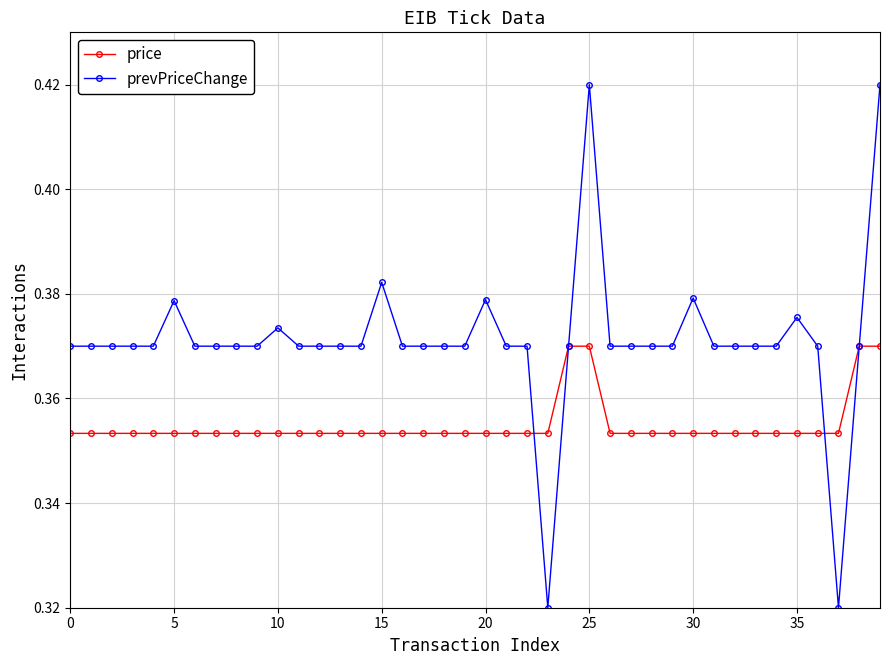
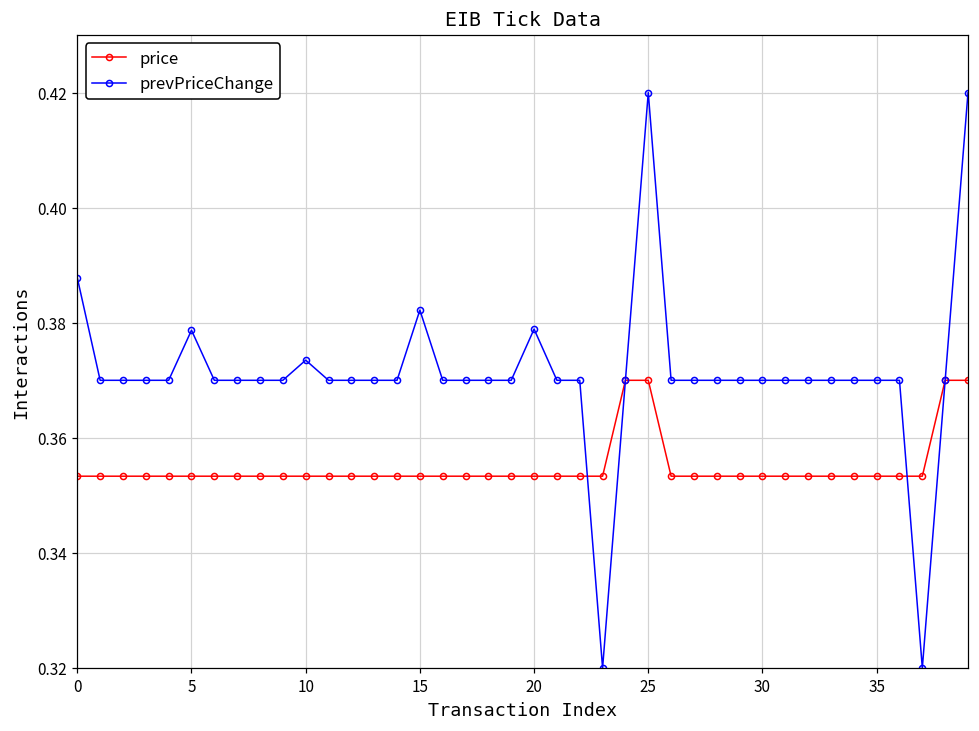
prevPriceChange, 0: 0.370 -> 0.388
prevPriceChange, 30: 0.379 -> 0.370
prevPriceChange, 35: 0.376 -> 0.370
